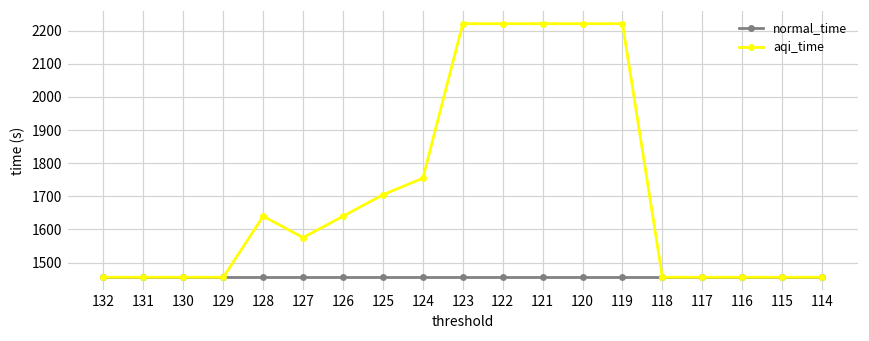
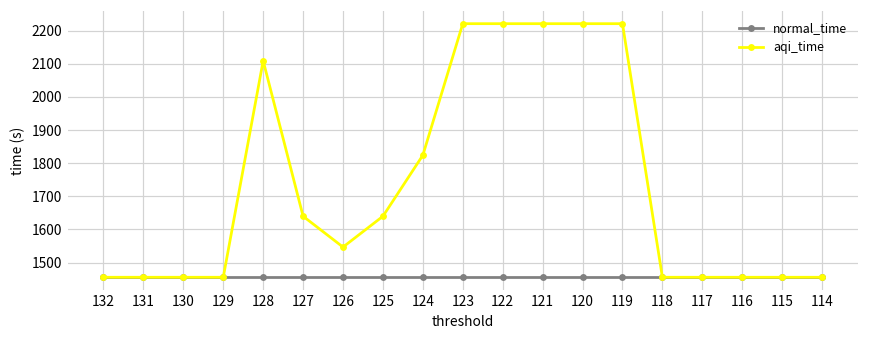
aqi_time, 128: 1640 -> 2110
aqi_time, 127: 1580 -> 1640
aqi_time, 126: 1640 -> 1550
aqi_time, 125: 1700 -> 1640
aqi_time, 124: 1750 -> 1820
